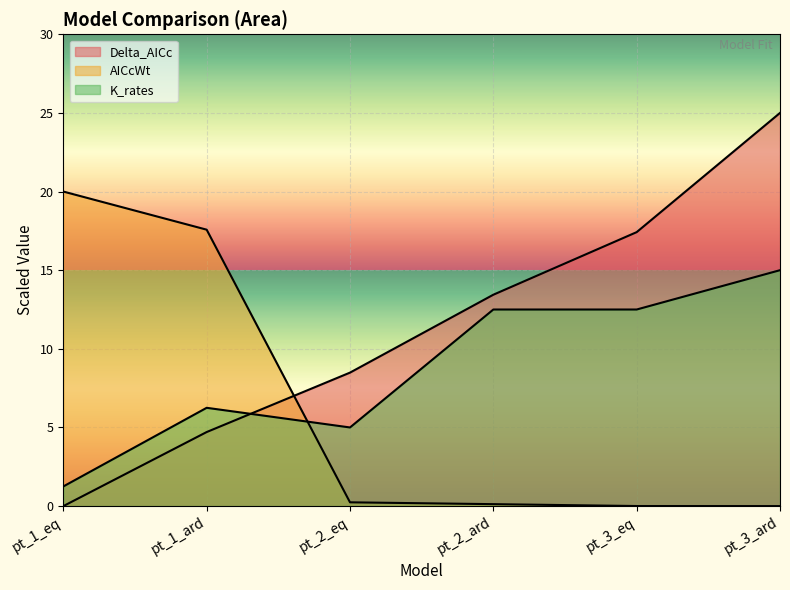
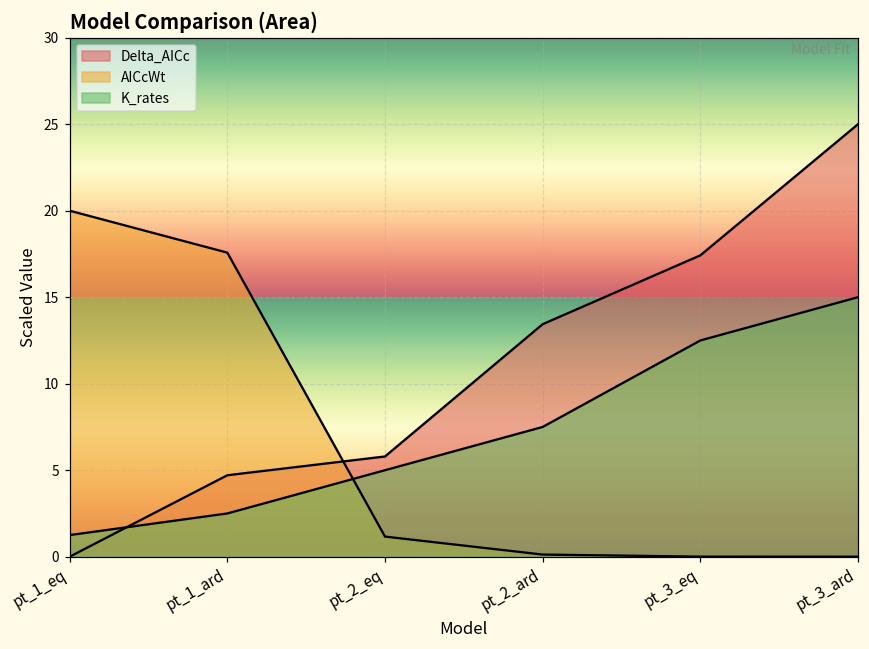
K_rates, pt_1_ard: 6.3 -> 2.5
Delta_AICc, pt_2_eq: 8.5 -> 5.8
AICcWt, pt_2_eq: 0.2 -> 1.2
K_rates, pt_2_ard: 12.5 -> 7.5
